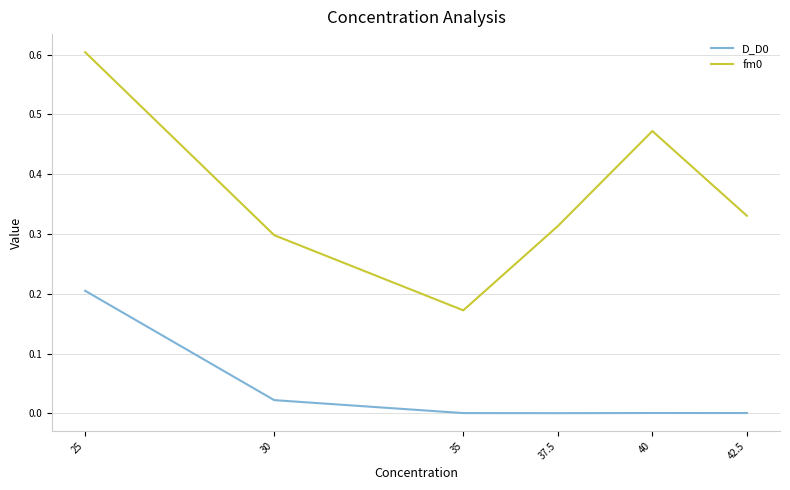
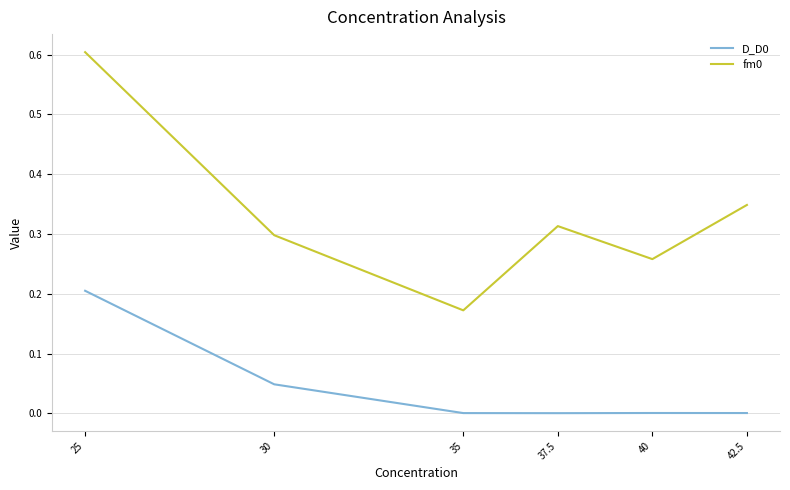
D_D0, 30: 0.02 -> 0.05
fm0, 40: 0.47 -> 0.26
fm0, 42.5: 0.33 -> 0.35
